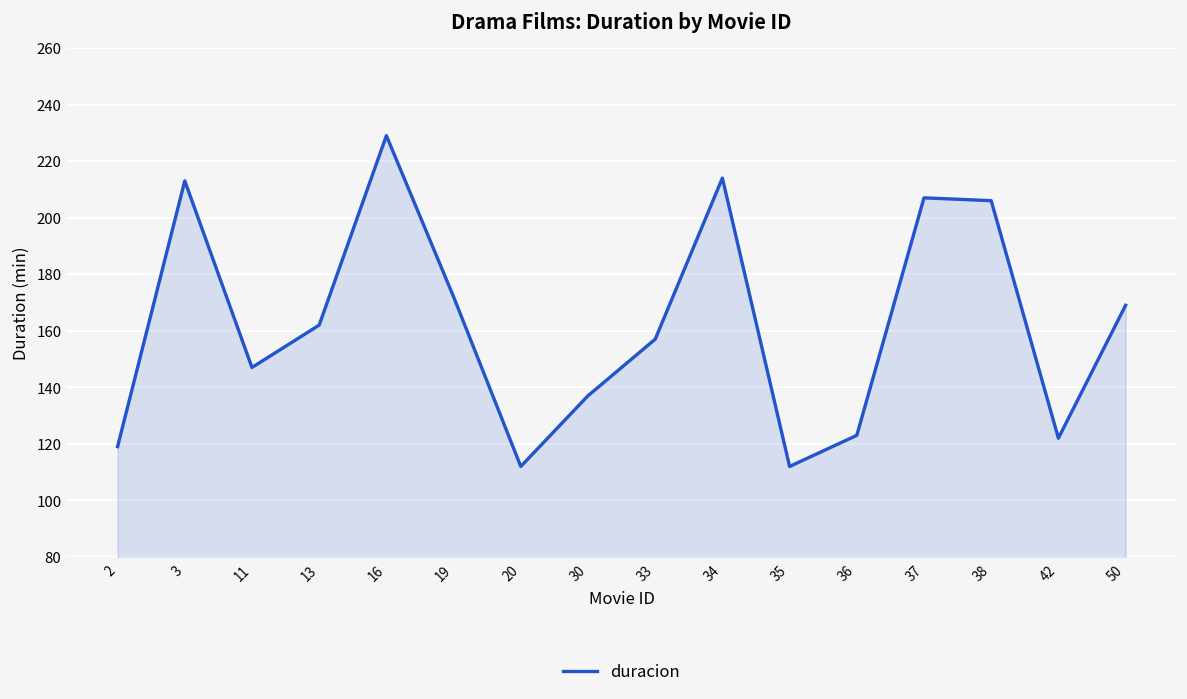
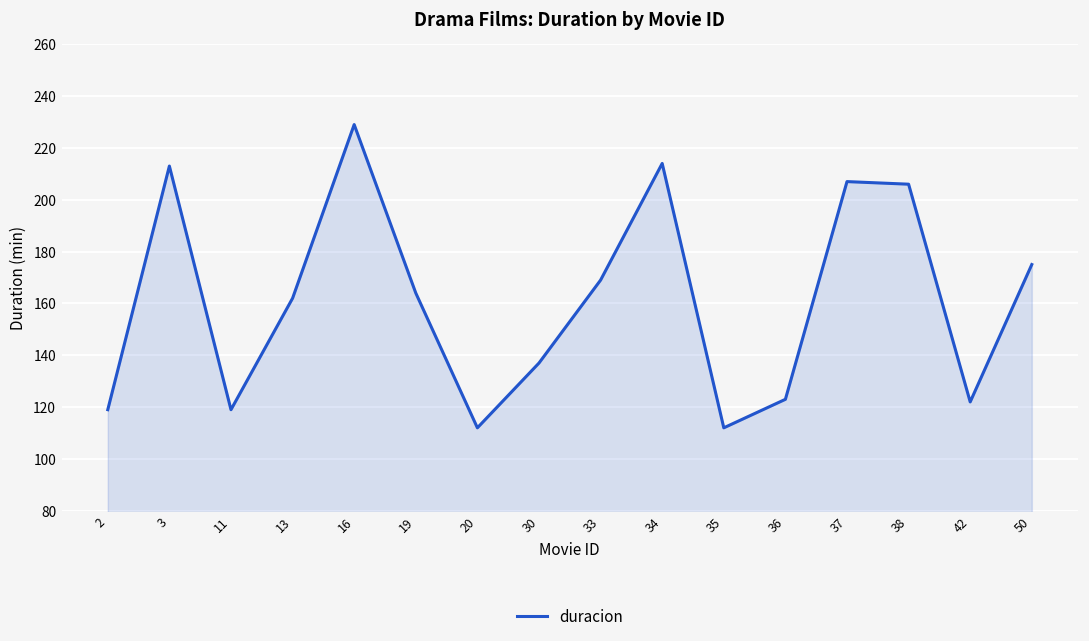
11: 147 -> 119
19: 172 -> 164
33: 157 -> 169
50: 169 -> 175
